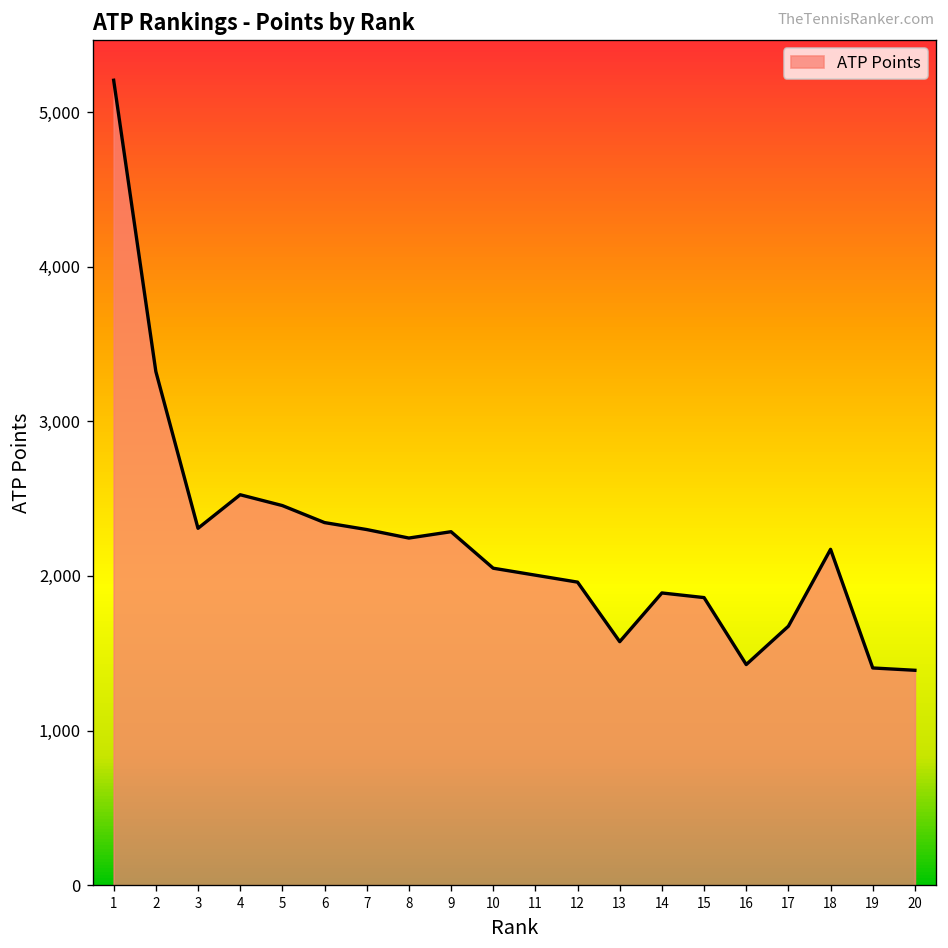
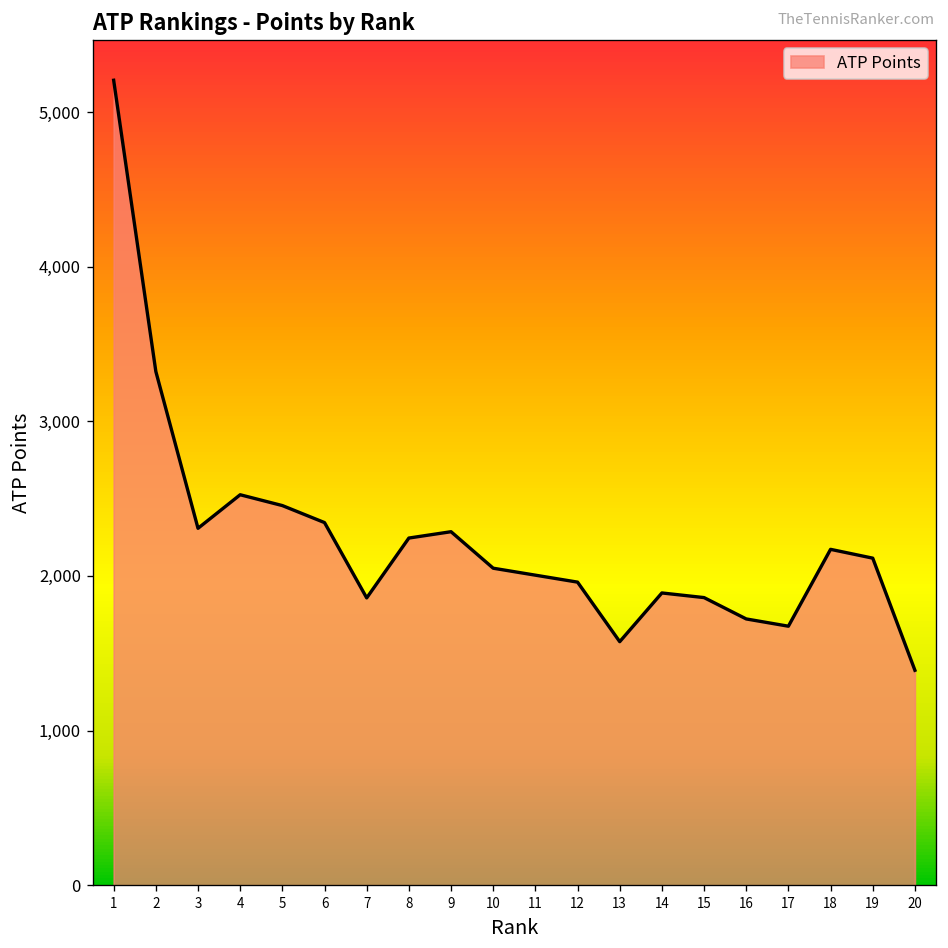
7: 2,300 -> 1,860
16: 1,430 -> 1,720
19: 1,410 -> 2,120
